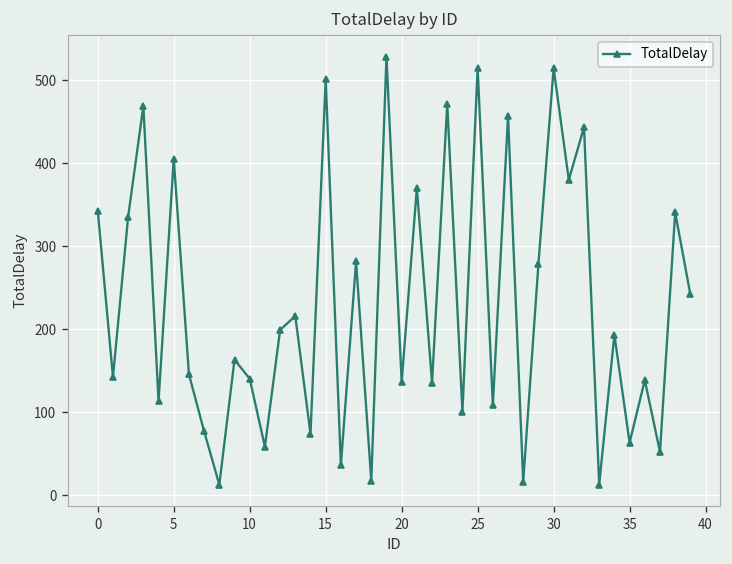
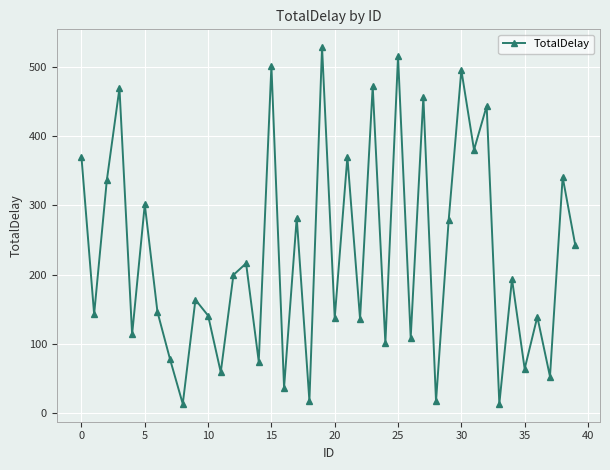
0: 340 -> 370
5: 410 -> 300
30: 510 -> 500
